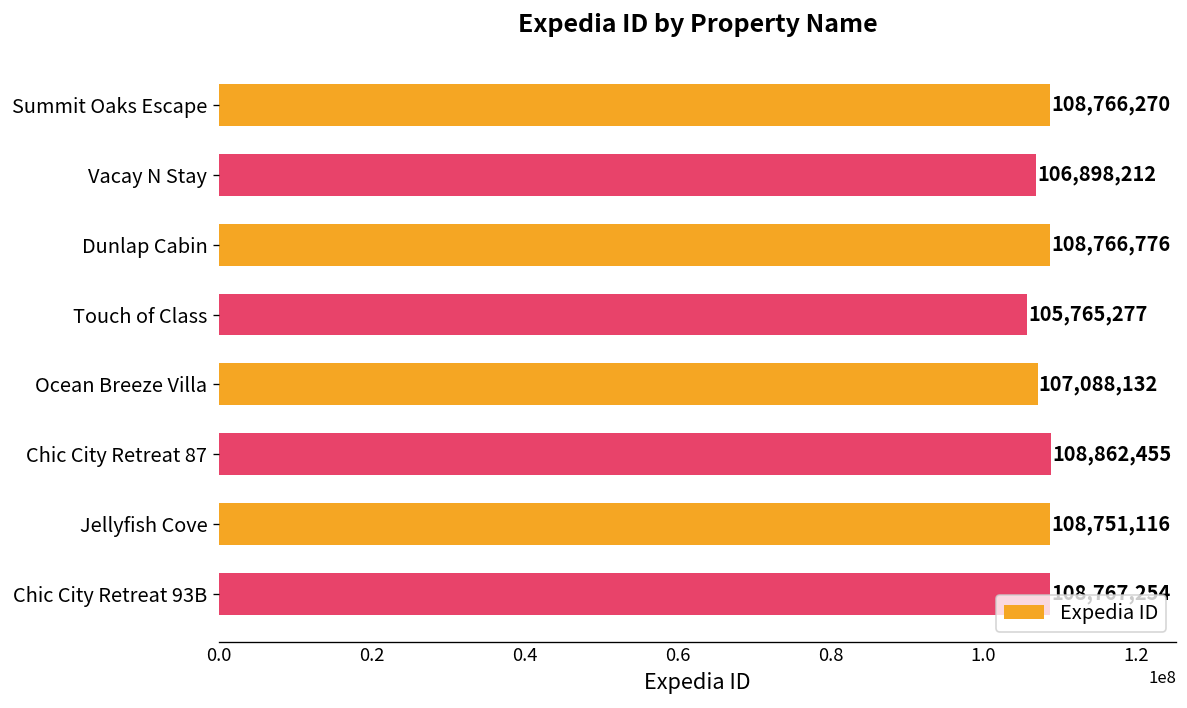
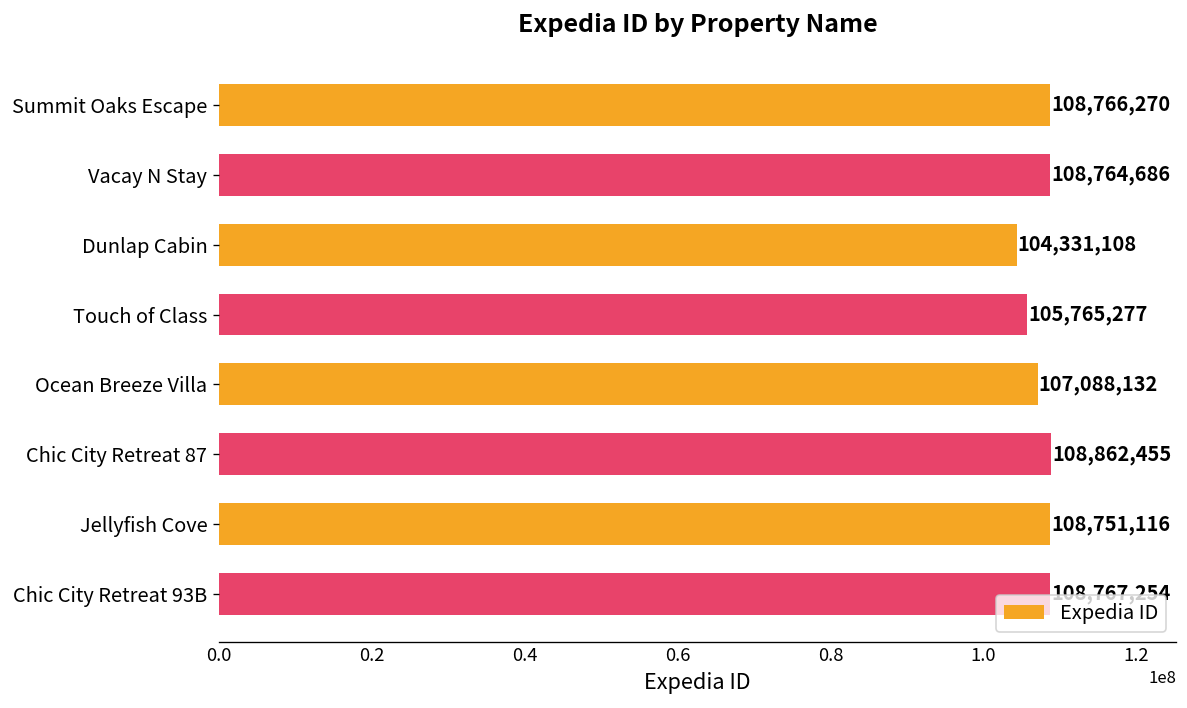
Vacay N Stay: 106,898,212 -> 108,764,686
Dunlap Cabin: 108,766,776 -> 104,331,108
